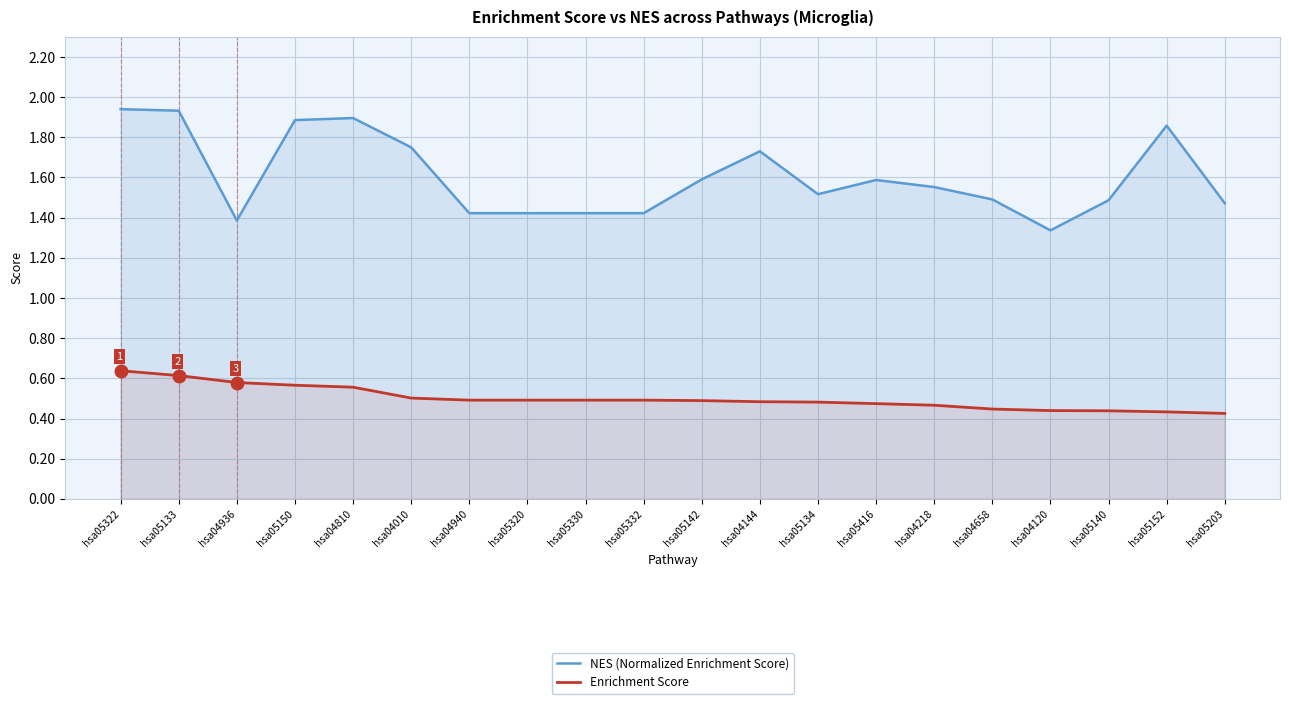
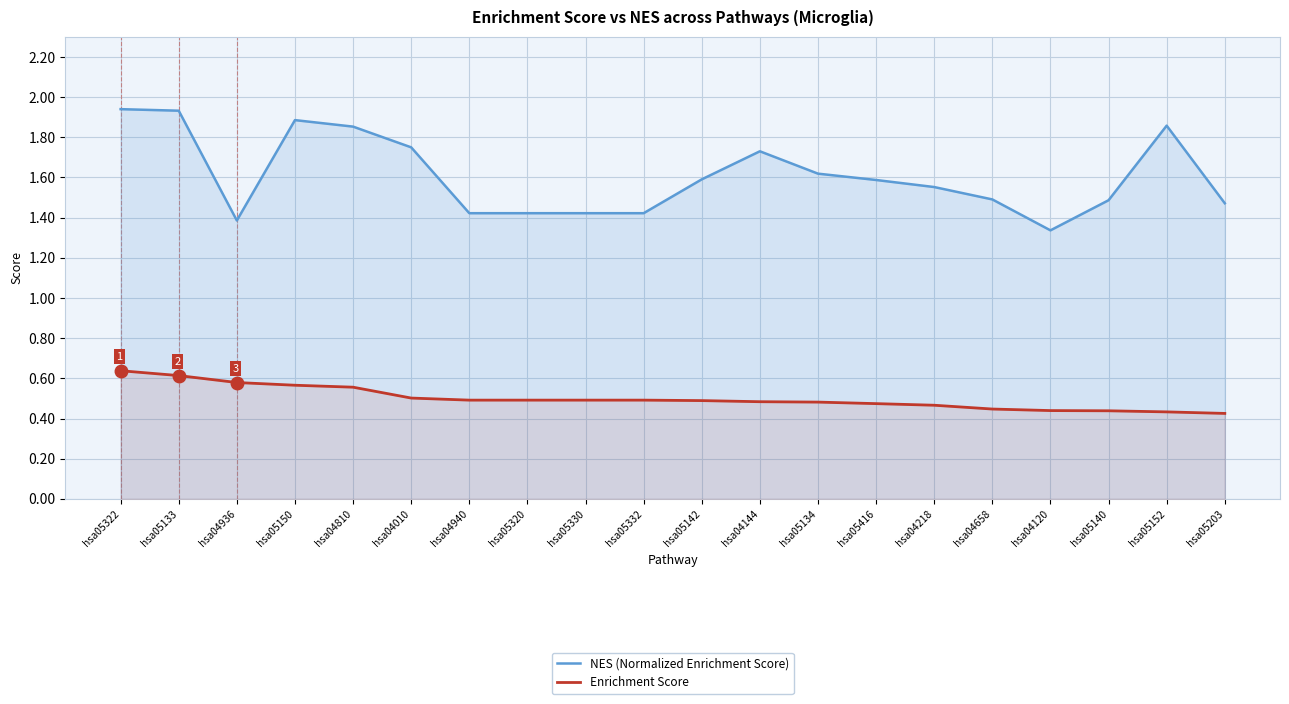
NES (Normalized Enrichment Score), hsa04810: 1.90 -> 1.85
NES (Normalized Enrichment Score), hsa05134: 1.52 -> 1.62
